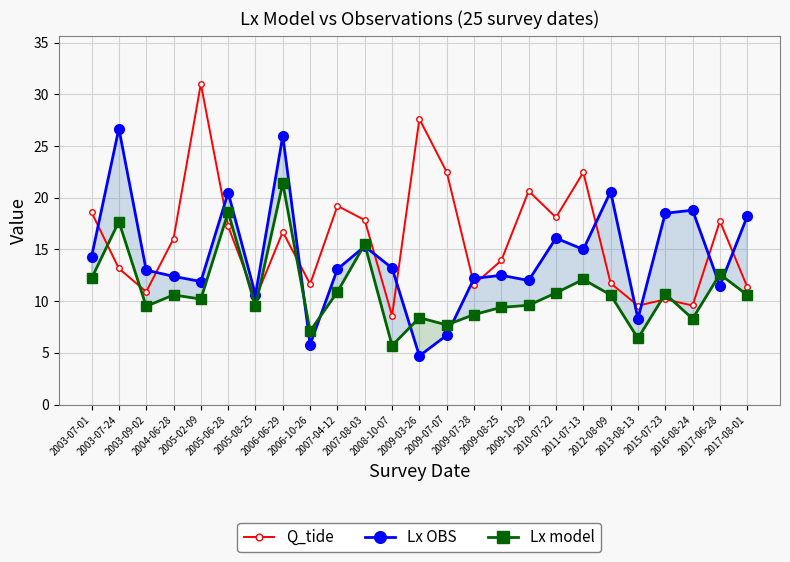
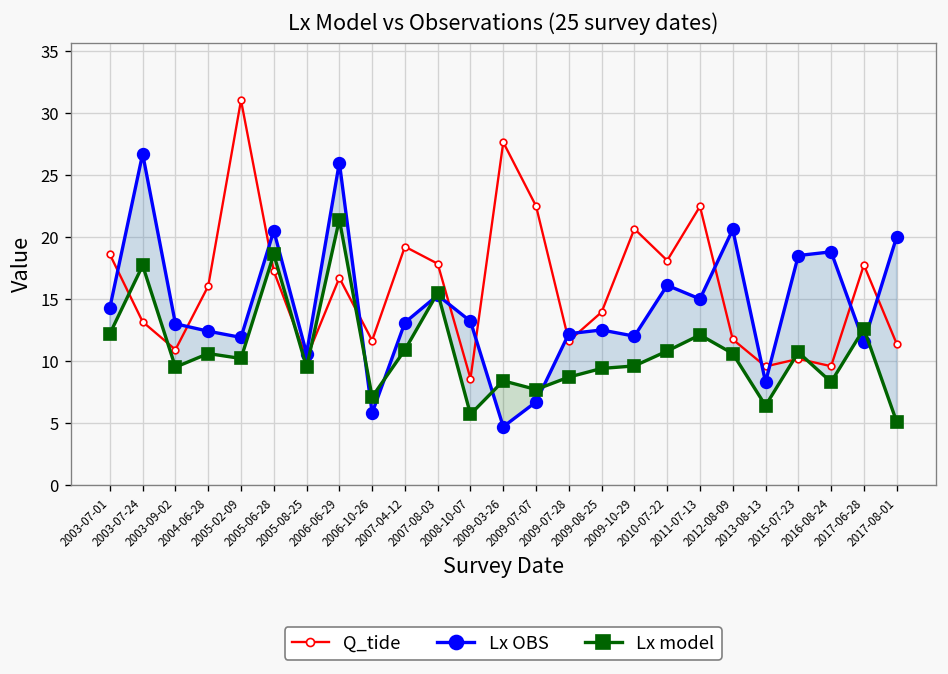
Lx OBS, 2017-08-01: 18.2 -> 20.0
Lx model, 2017-08-01: 10.6 -> 5.1
